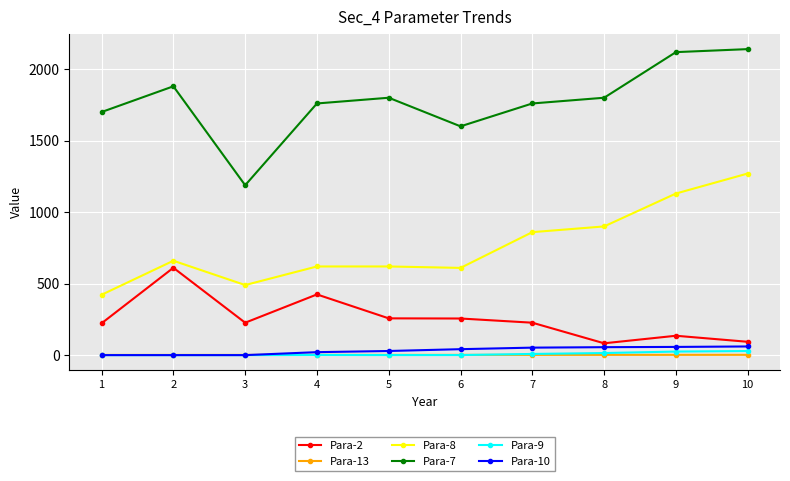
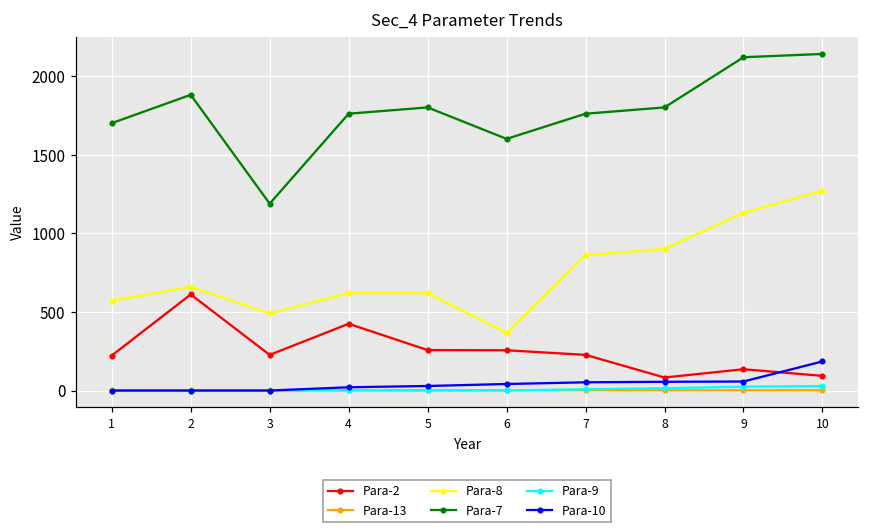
Para-8, 1: 420 -> 570
Para-8, 6: 610 -> 370
Para-10, 10: 60 -> 190
